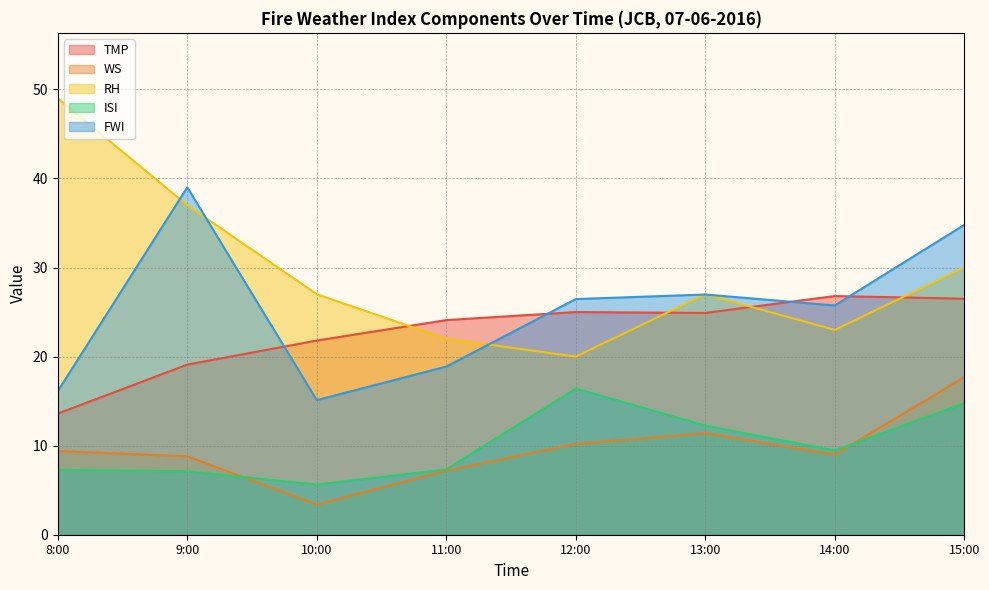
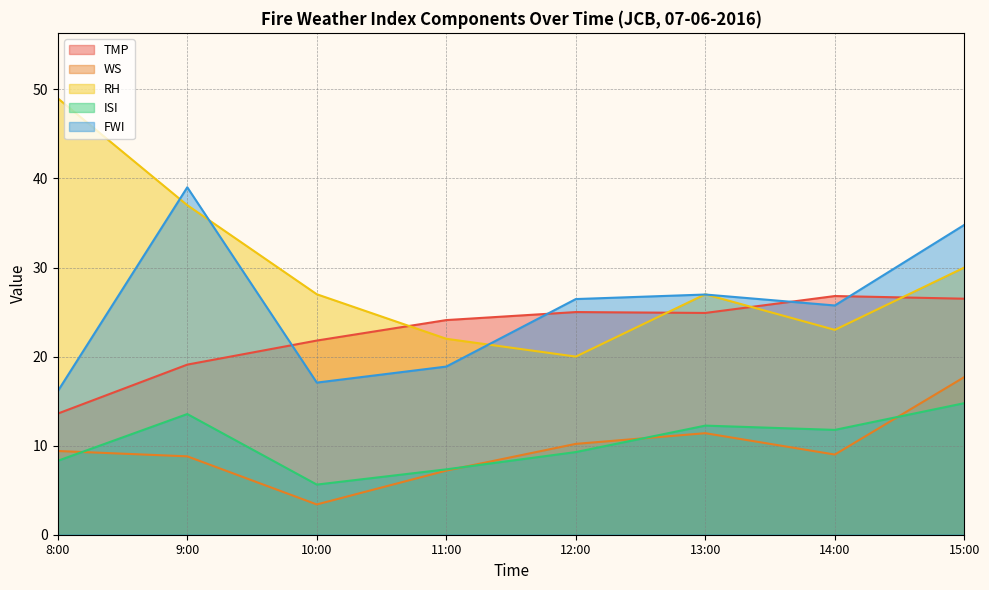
ISI, 8:00: 7 -> 8
ISI, 9:00: 7 -> 14
FWI, 10:00: 15 -> 17
ISI, 12:00: 16 -> 9
ISI, 14:00: 9 -> 12
